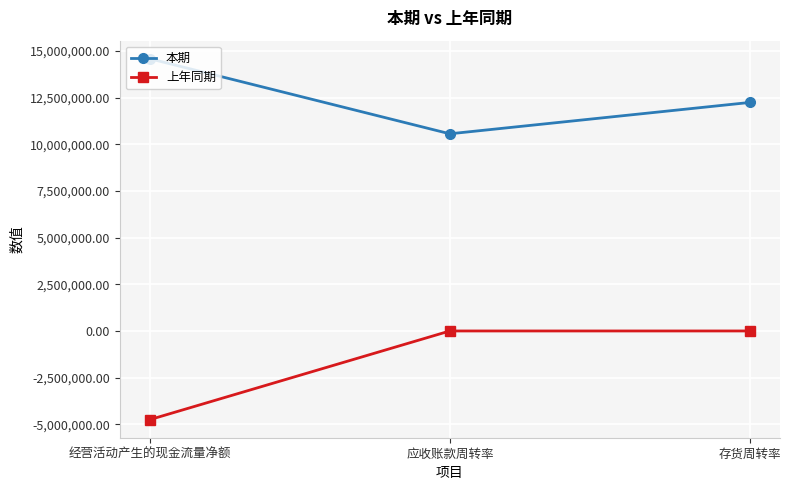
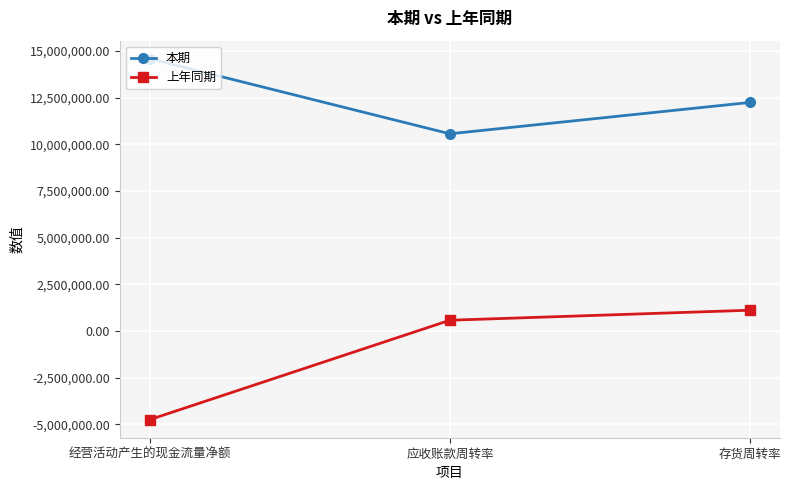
上年同期, 应收账款周转率: 0 -> 600,000
上年同期, 存货周转率: 0 -> 1,100,000
